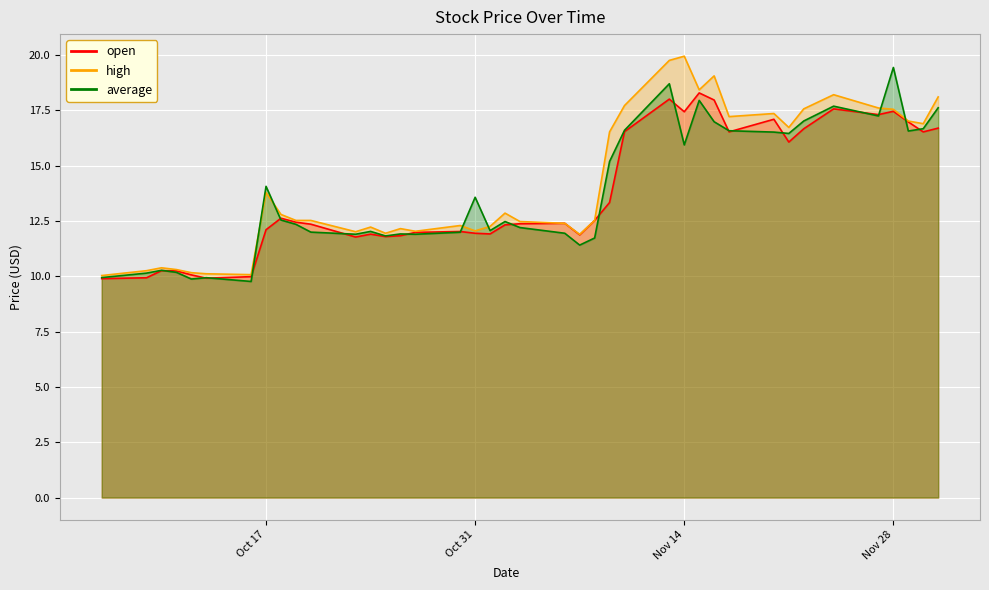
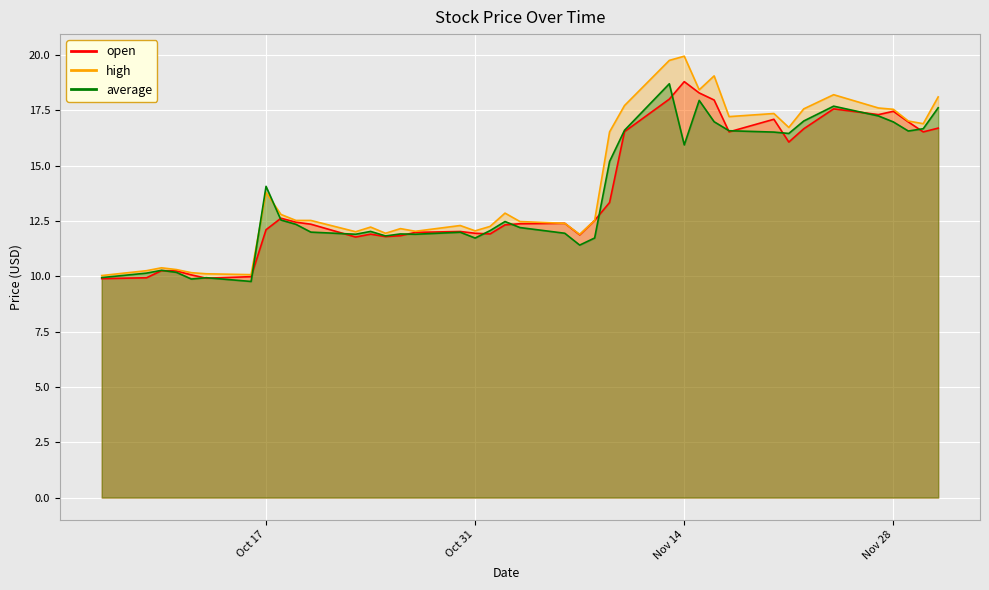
average, Oct 31: 13.6 -> 11.7
open, Nov 14: 17.4 -> 18.8
average, Nov 28: 19.4 -> 17.0
